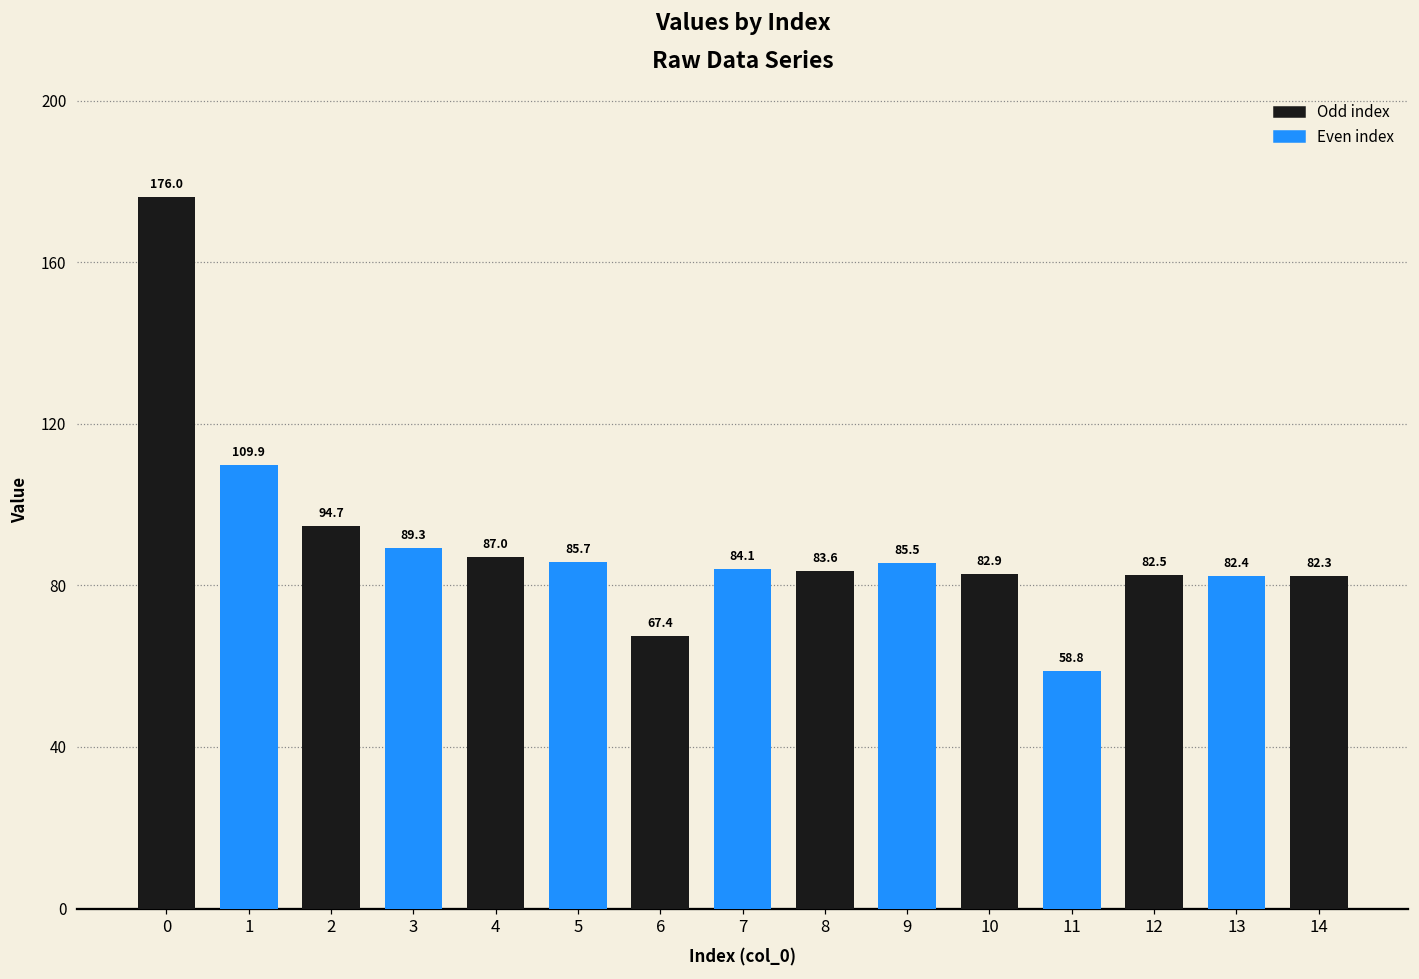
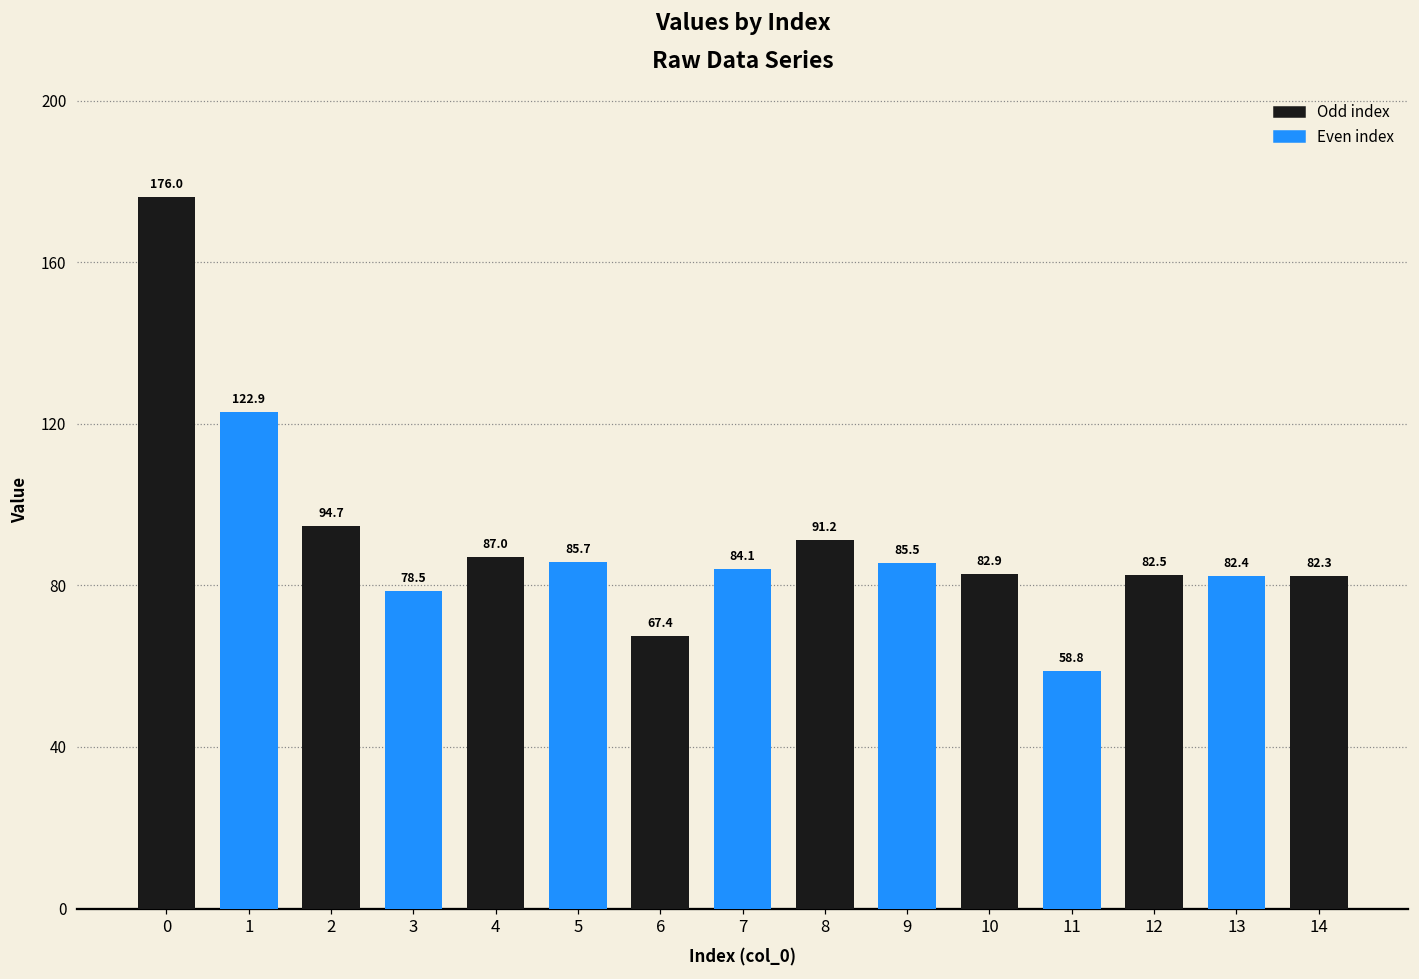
1: 109.9 -> 122.9
3: 89.3 -> 78.5
8: 83.6 -> 91.2
